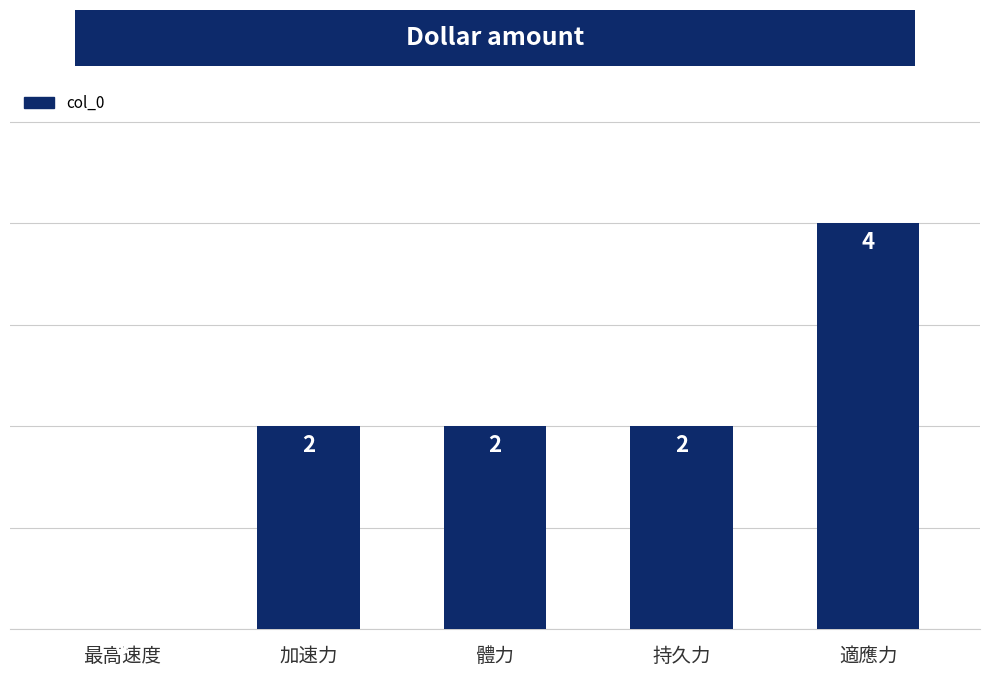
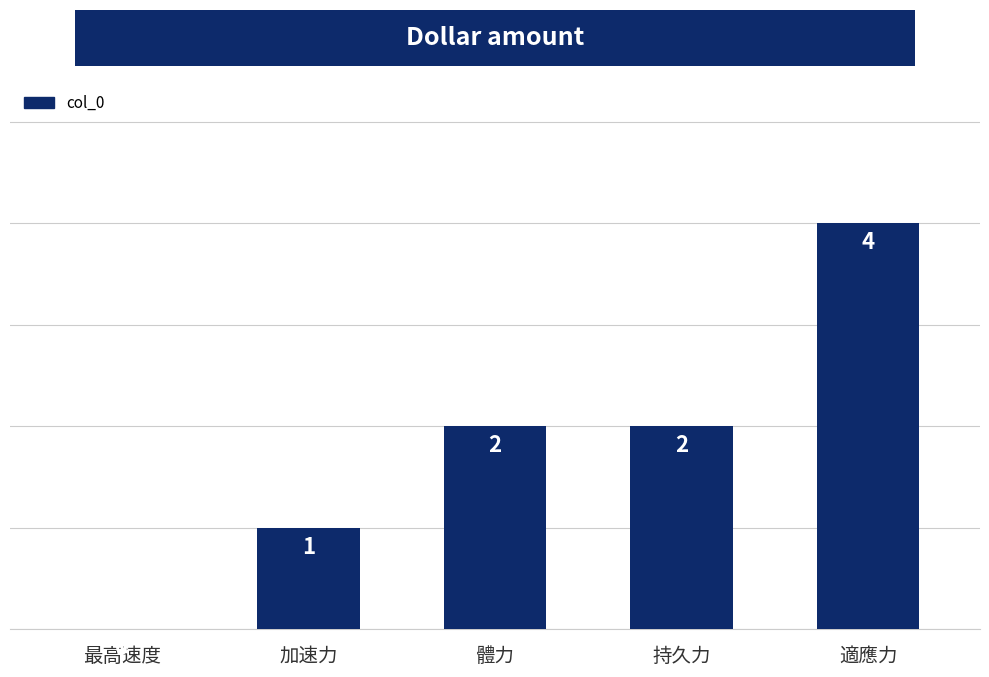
加速力: 2 -> 1
